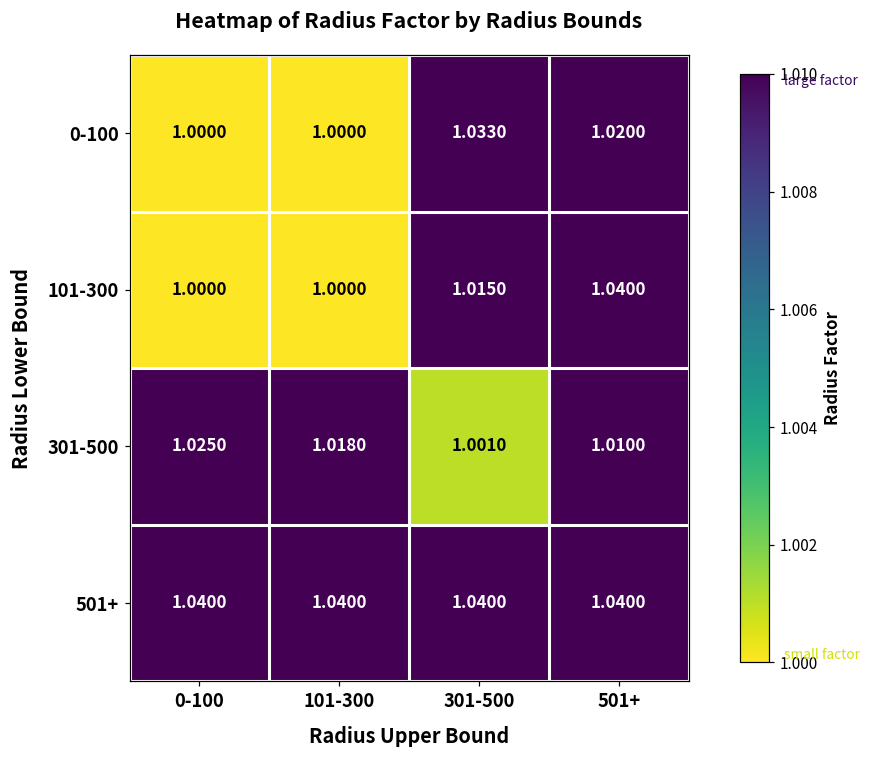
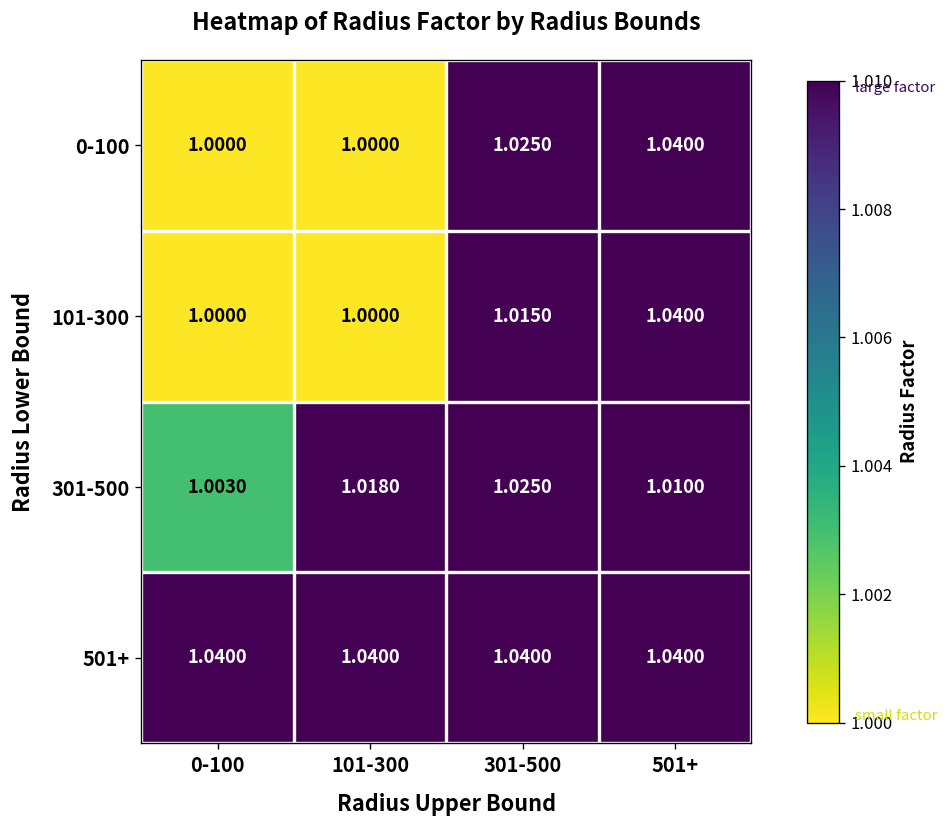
0-100, 301-500: 1.0330 -> 1.0250
0-100, 501+: 1.0200 -> 1.0400
301-500, 0-100: 1.0250 -> 1.0030
301-500, 301-500: 1.0010 -> 1.0250
